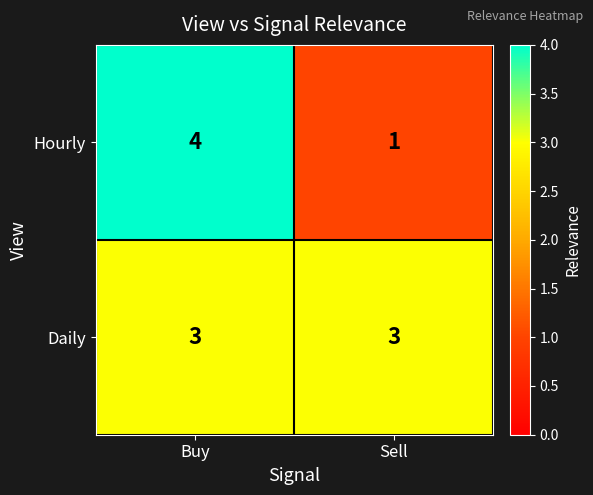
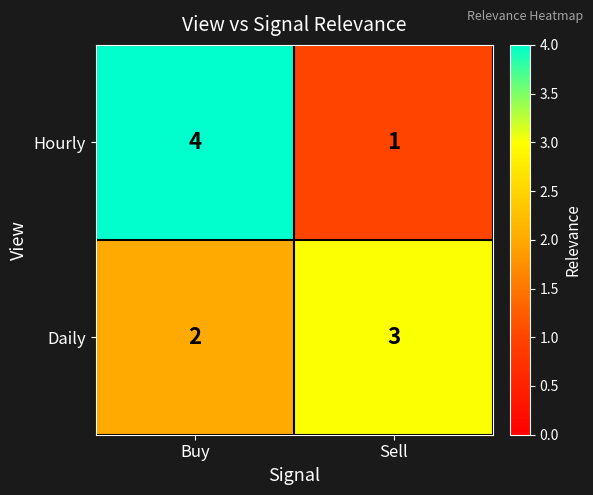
Daily, Buy: 3 -> 2
